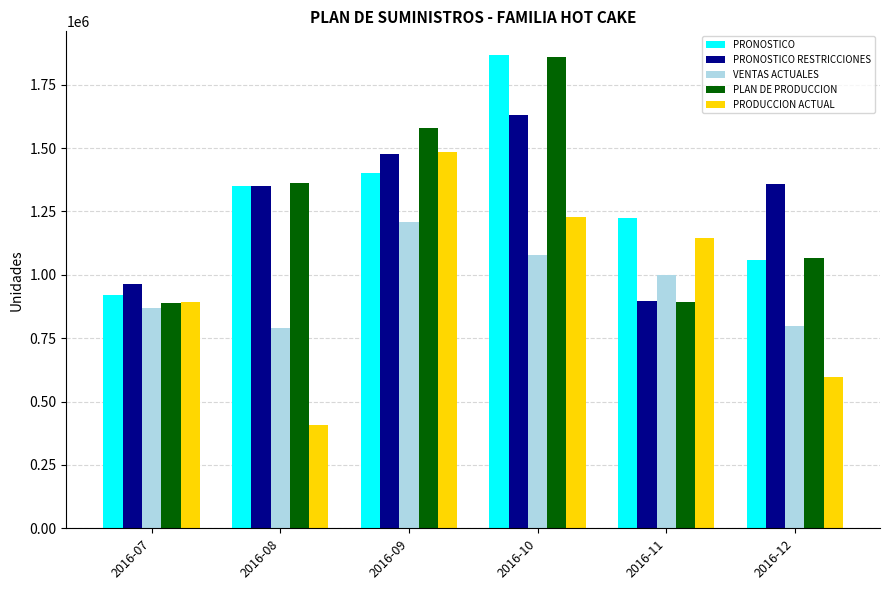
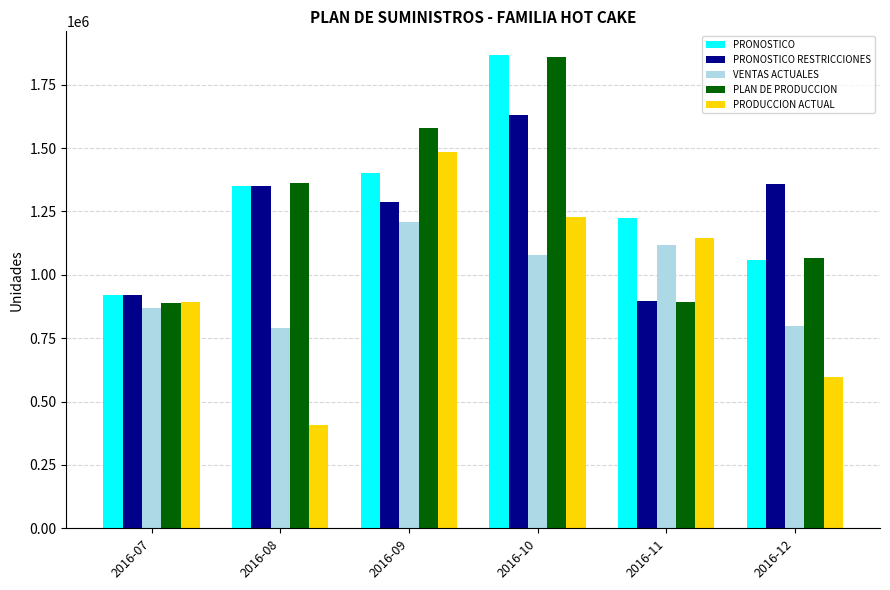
PRONOSTICO RESTRICCIONES, 2016-07: 960000 -> 920000
PRONOSTICO RESTRICCIONES, 2016-09: 1480000 -> 1290000
VENTAS ACTUALES, 2016-11: 1000000 -> 1120000
